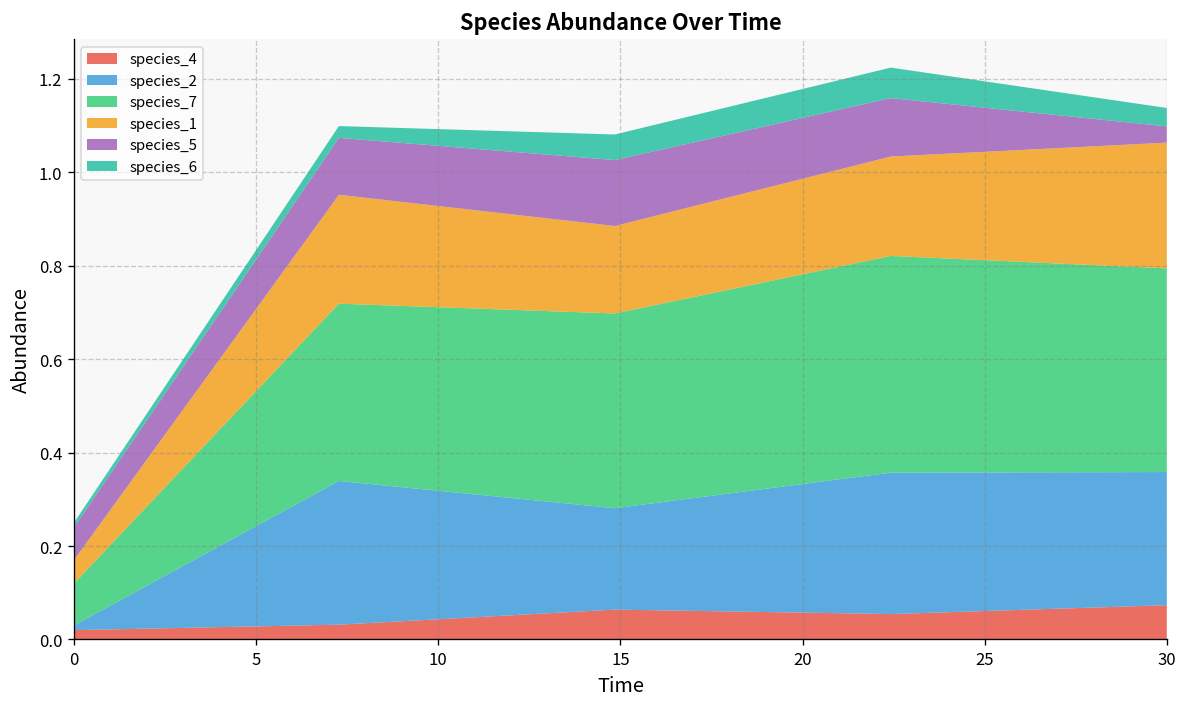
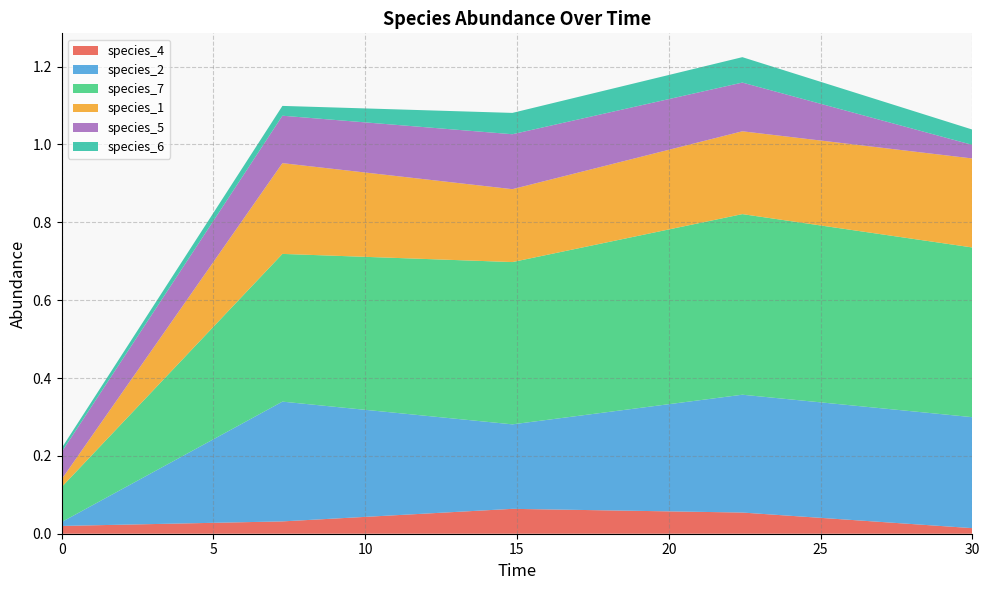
species_1, 0: 0.05 -> 0.02
species_4, 30: 0.07 -> 0.01
species_1, 30: 0.27 -> 0.23
